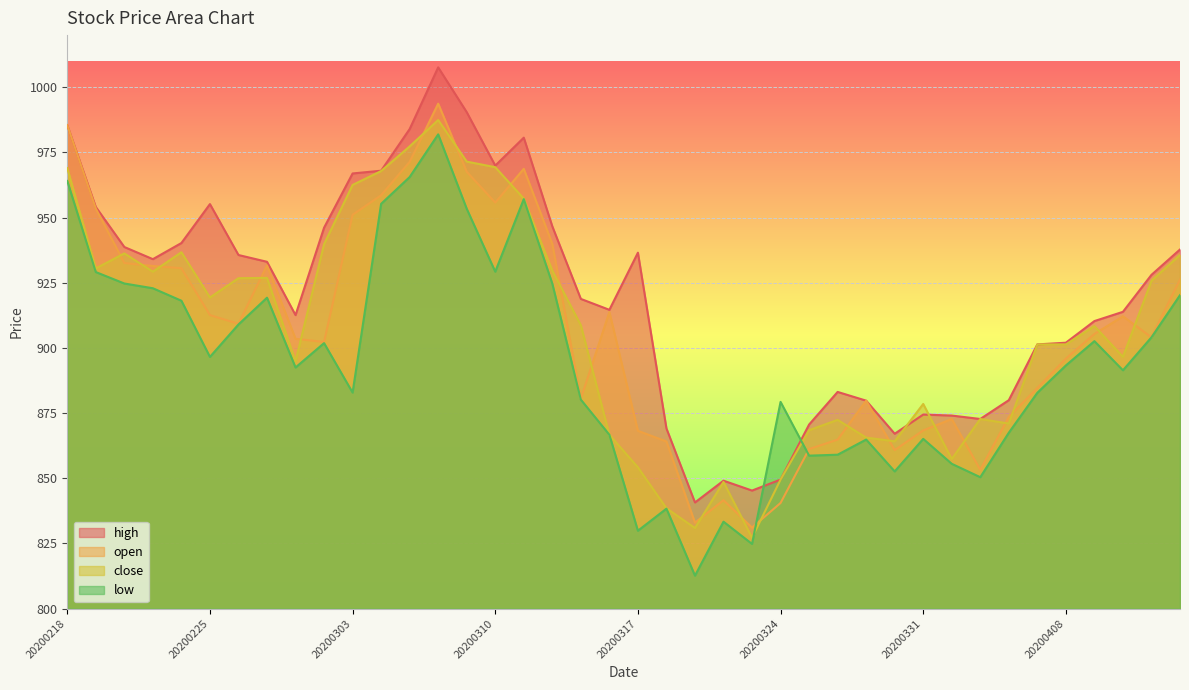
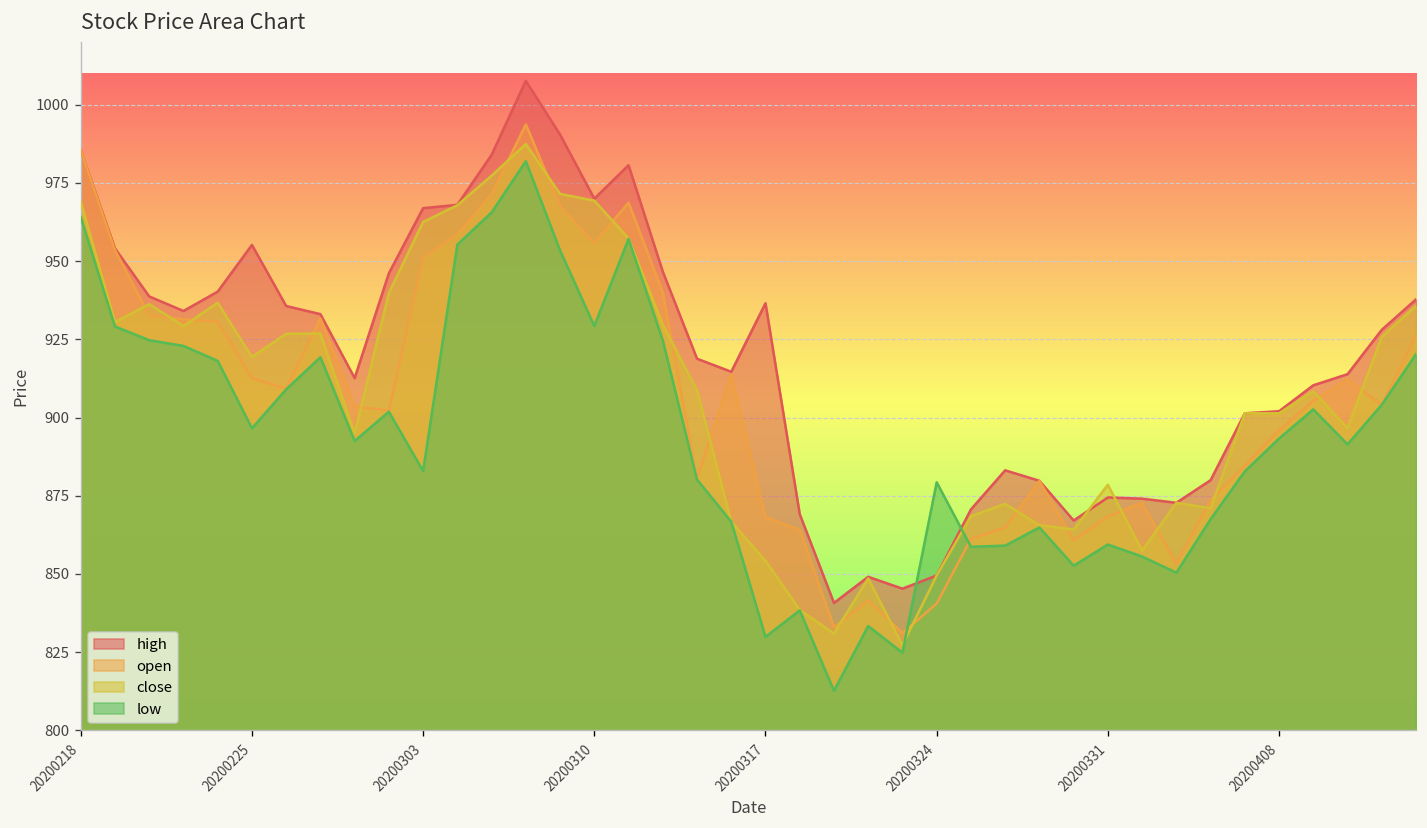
low, 20200331: 865 -> 859
